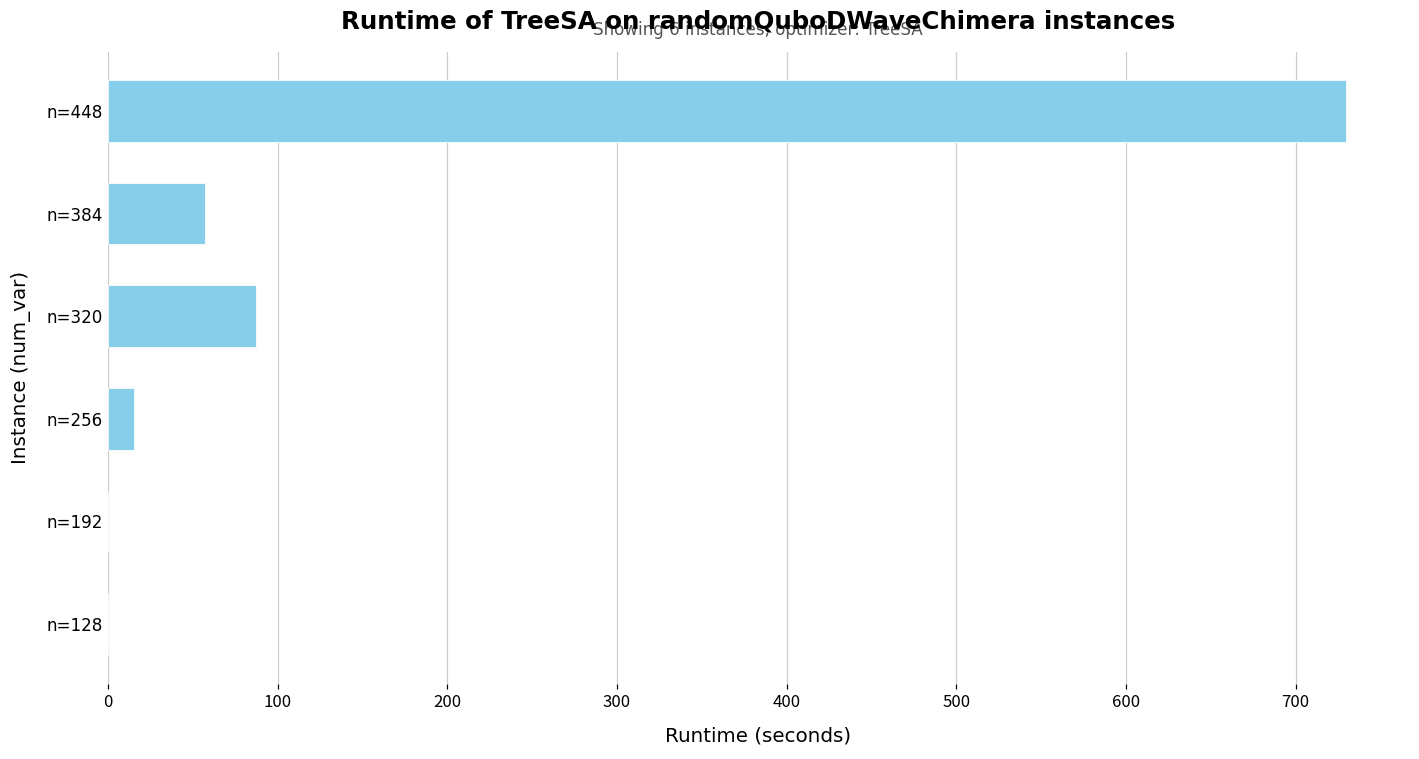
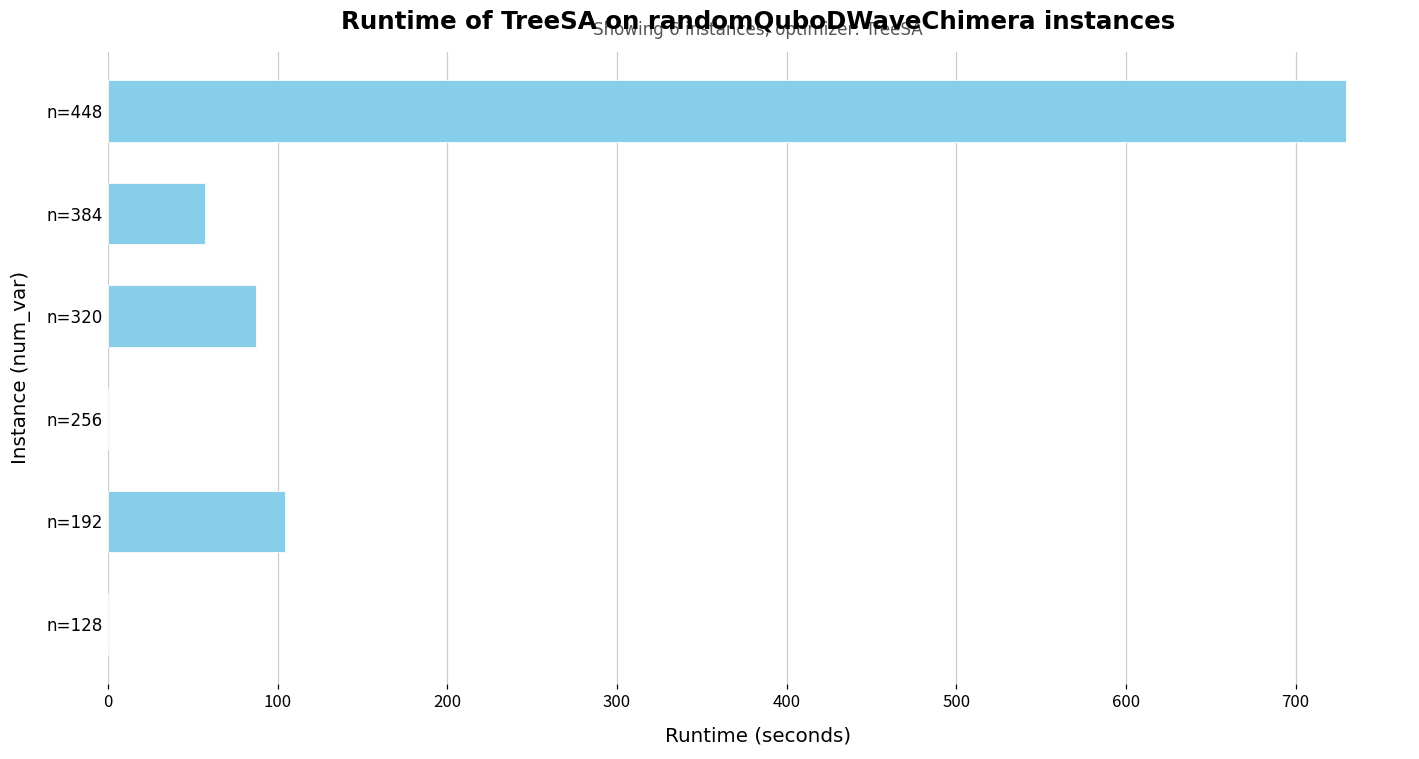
n=256: 15 -> 0
n=192: 0 -> 104
